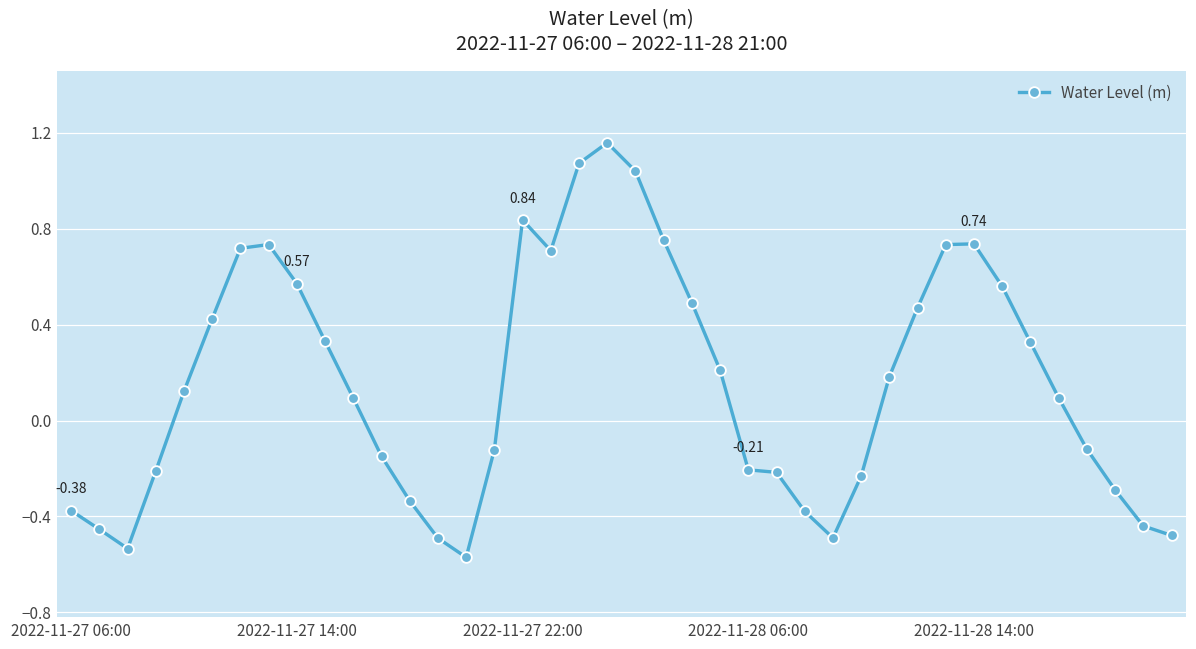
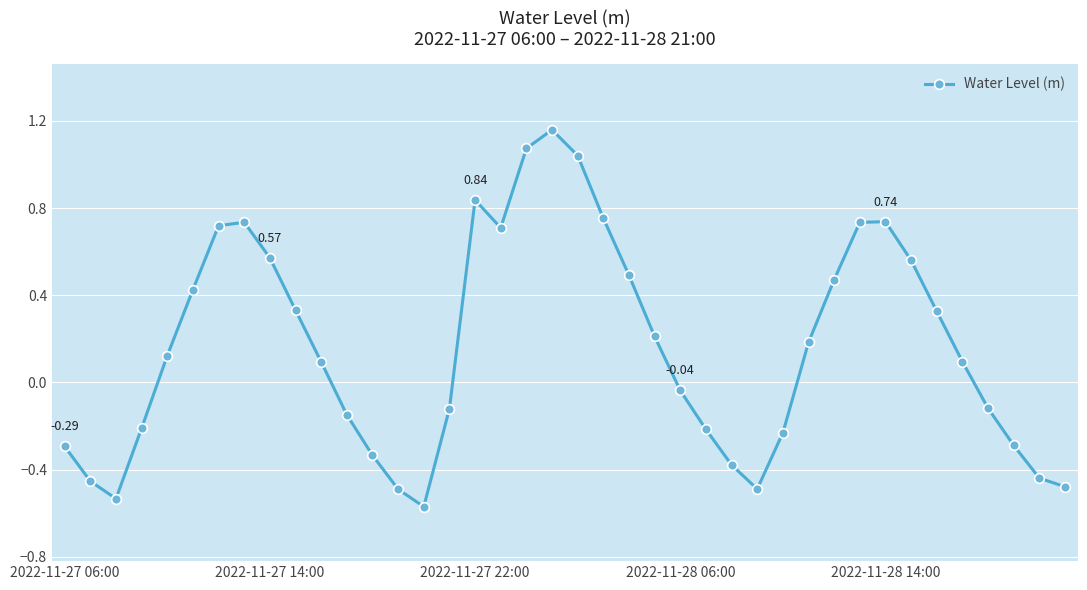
2022-11-27 06:00: -0.38 -> -0.29
2022-11-28 06:00: -0.21 -> -0.04
